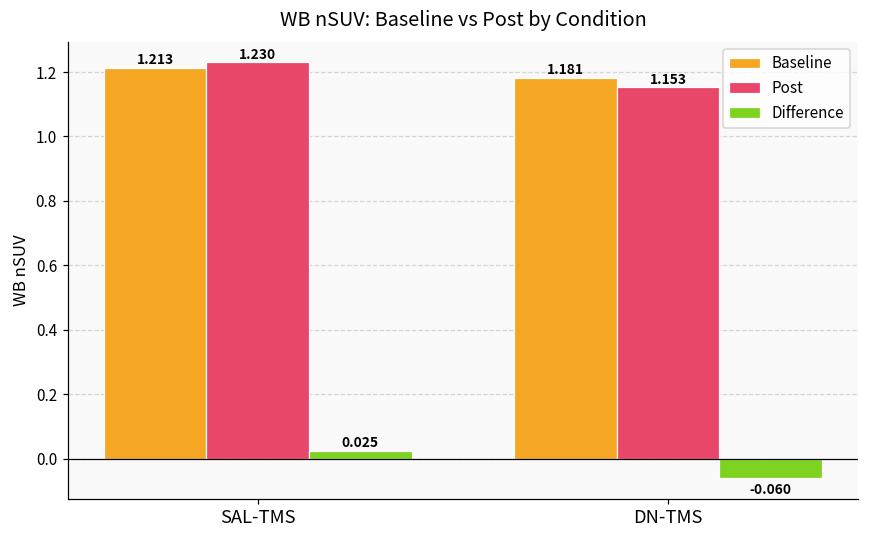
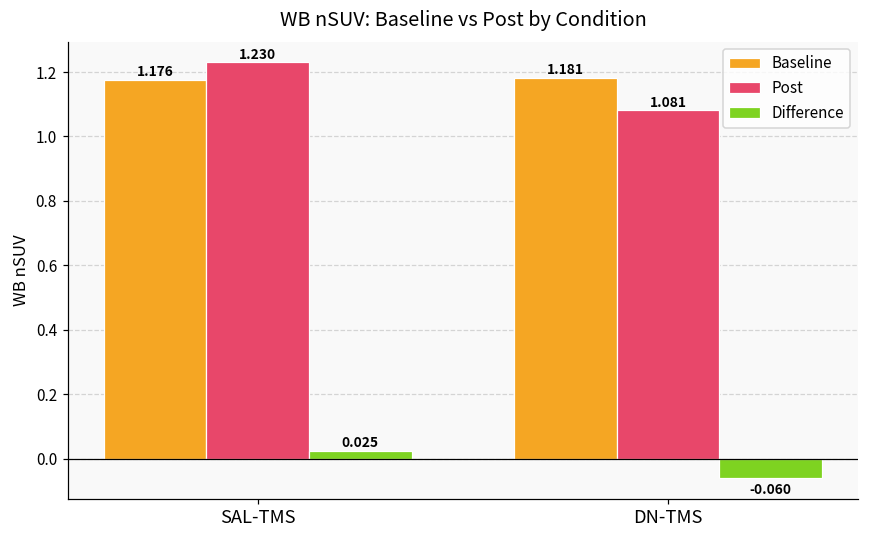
Baseline, SAL-TMS: 1.213 -> 1.176
Post, DN-TMS: 1.153 -> 1.081
